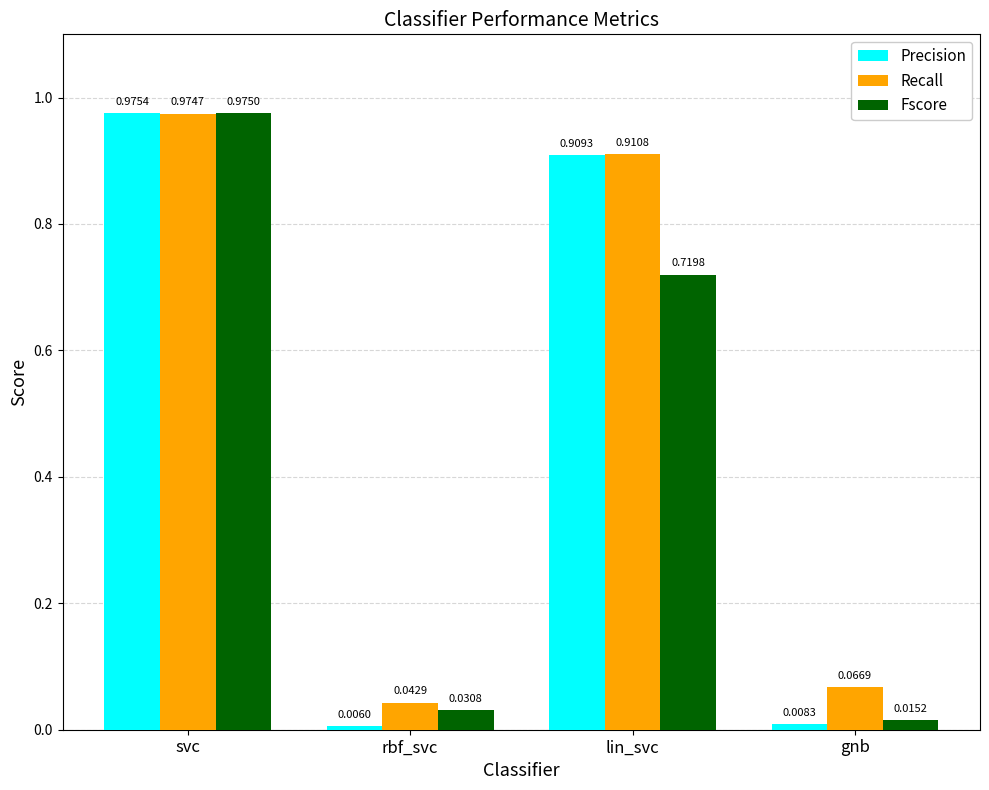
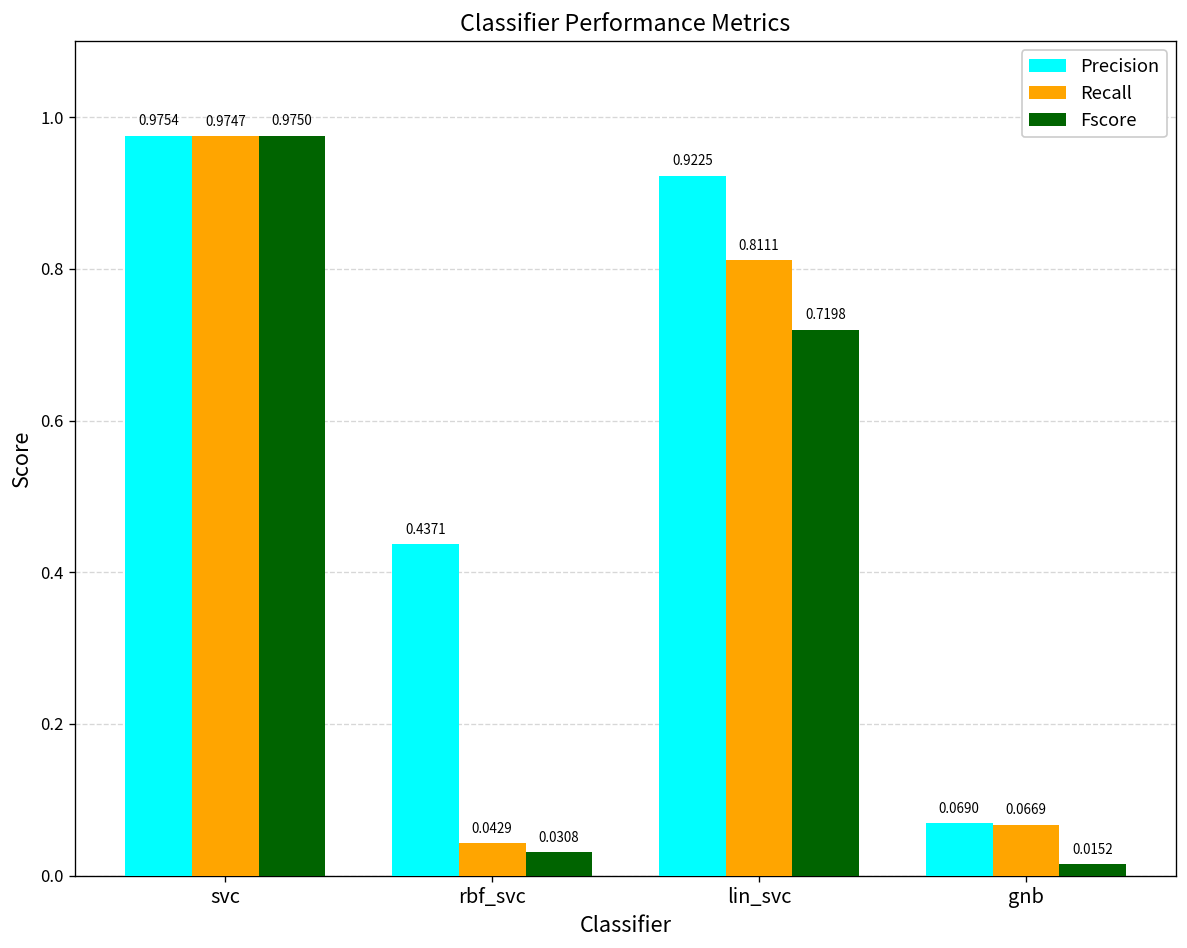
Precision, rbf_svc: 0.0060 -> 0.4371
Precision, lin_svc: 0.9093 -> 0.9225
Recall, lin_svc: 0.9108 -> 0.8111
Precision, gnb: 0.0083 -> 0.0690
